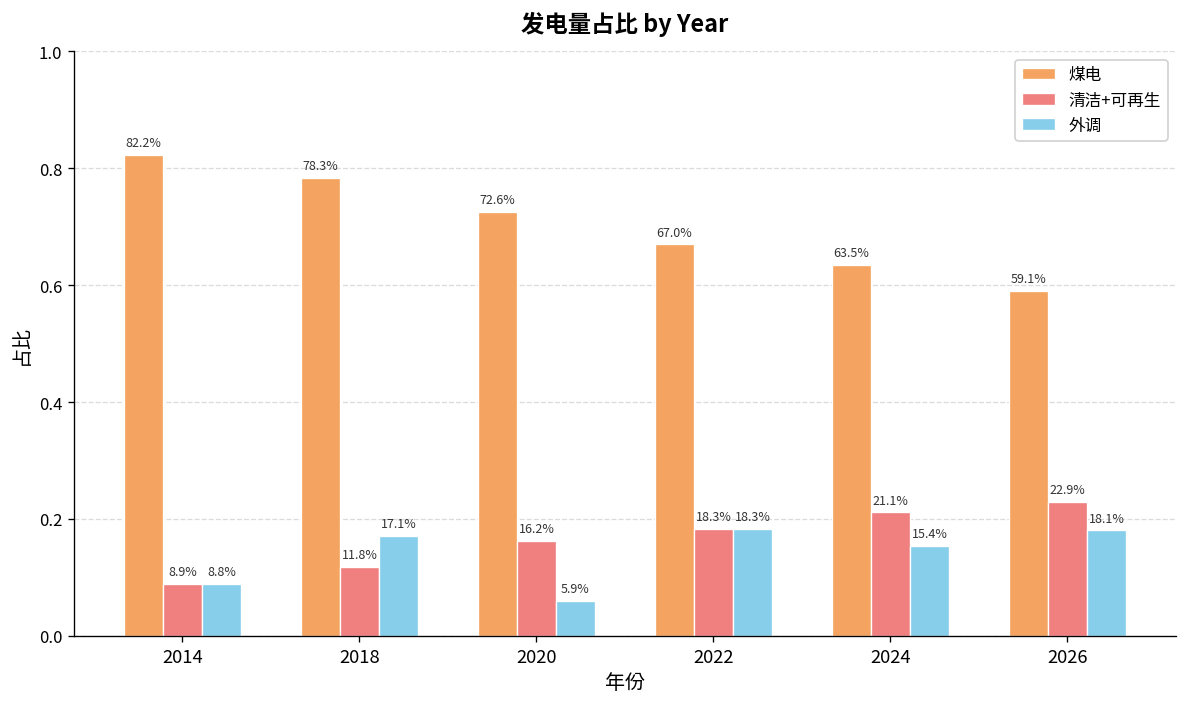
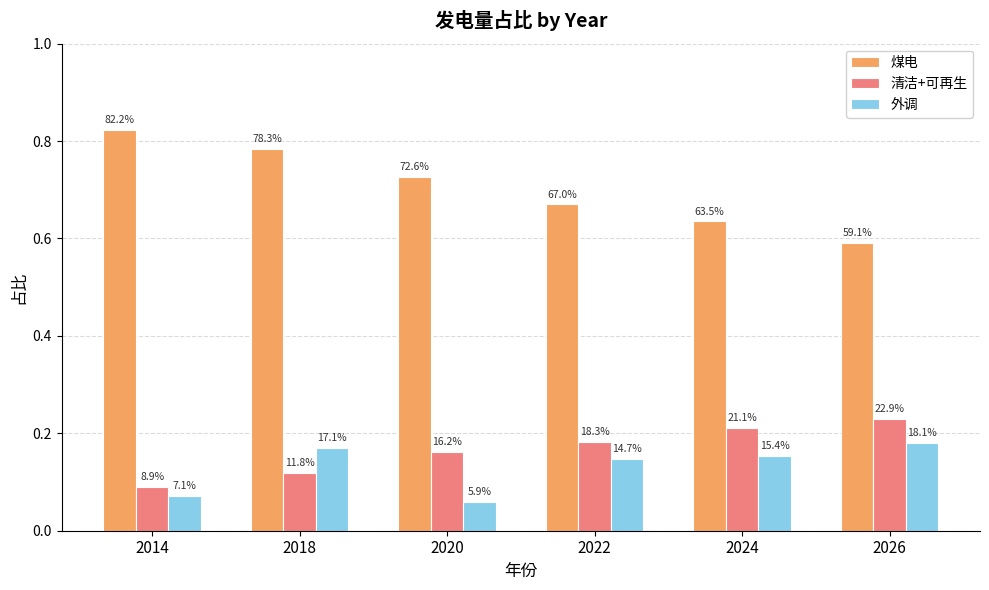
外调, 2014: 8.8% -> 7.1%
外调, 2022: 18.3% -> 14.7%
